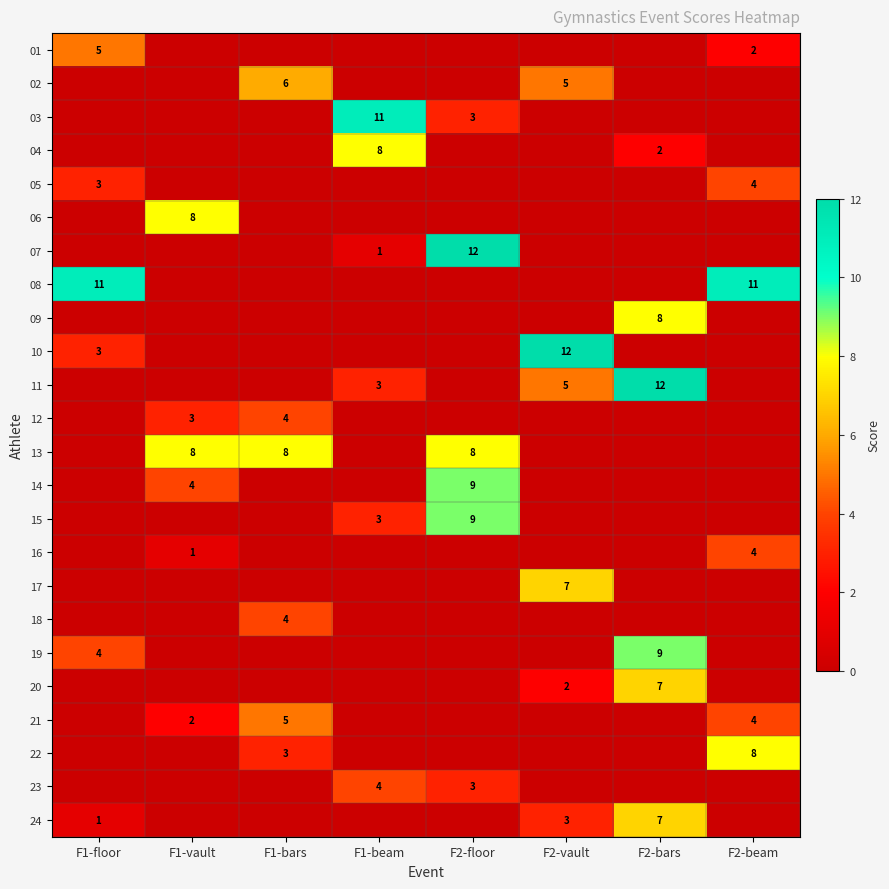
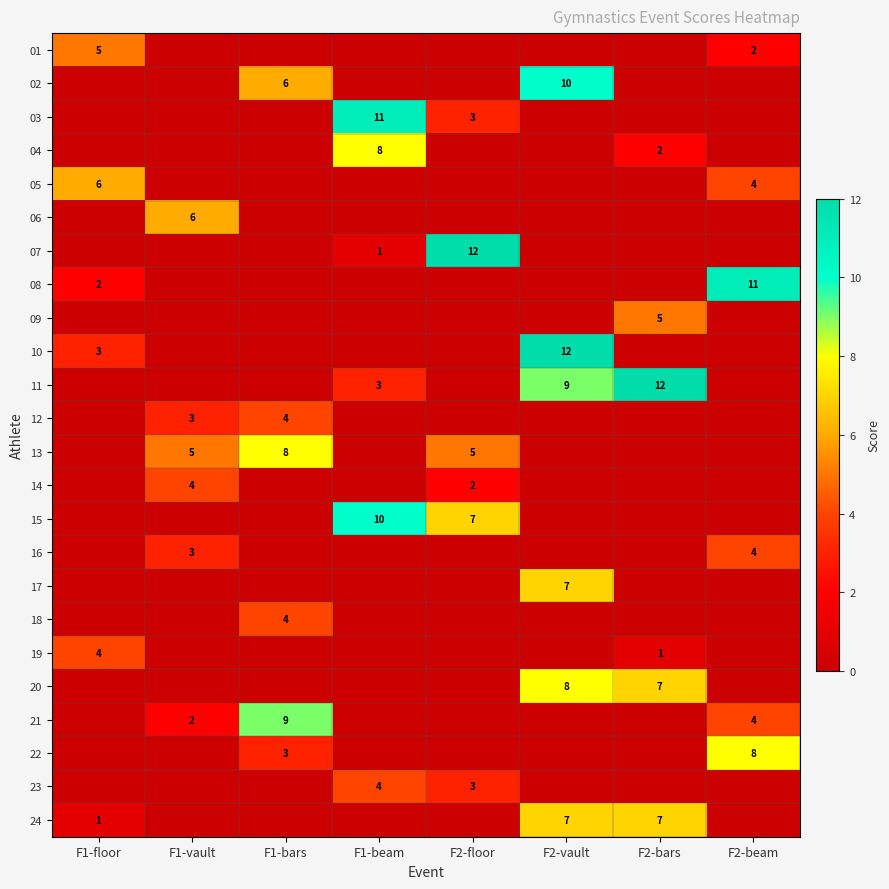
02, F2-vault: 5 -> 10
05, F1-floor: 3 -> 6
06, F1-vault: 8 -> 6
08, F1-floor: 11 -> 2
09, F2-bars: 8 -> 5
11, F2-vault: 5 -> 9
13, F1-vault: 8 -> 5
13, F2-floor: 8 -> 5
14, F2-floor: 9 -> 2
15, F1-beam: 3 -> 10
15, F2-floor: 9 -> 7
16, F1-vault: 1 -> 3
19, F2-bars: 9 -> 1
20, F2-vault: 2 -> 8
21, F1-bars: 5 -> 9
24, F2-vault: 3 -> 7
